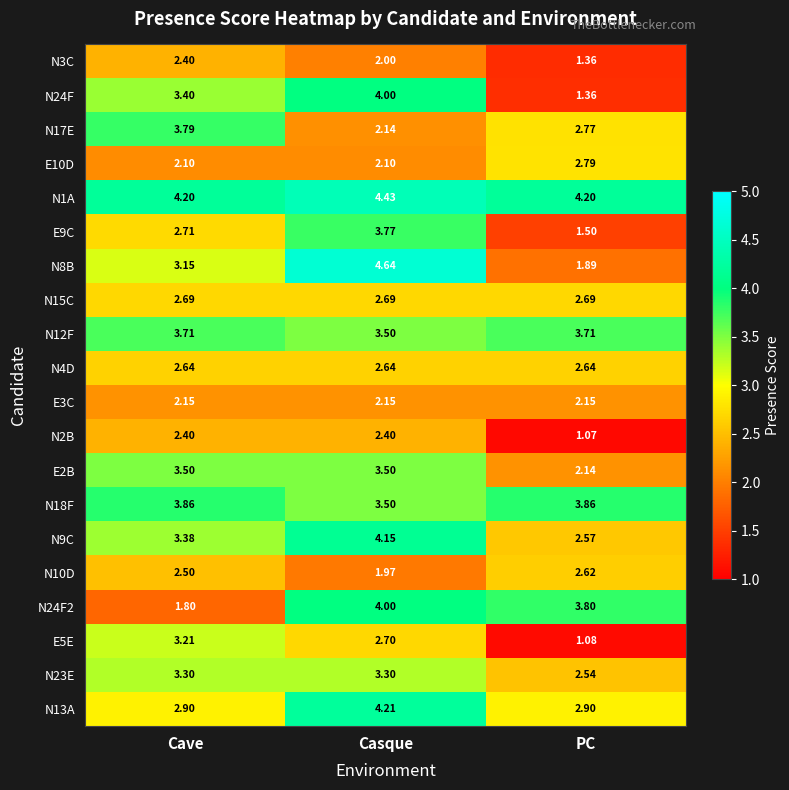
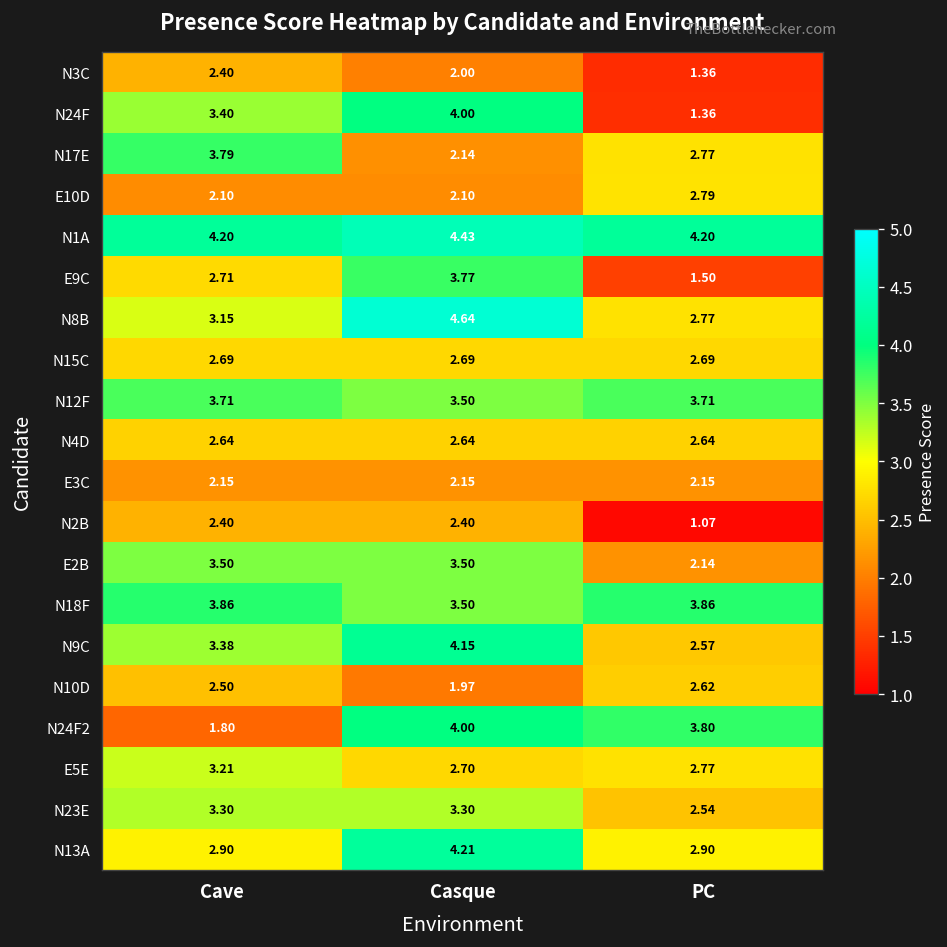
N8B, PC: 1.89 -> 2.77
E5E, PC: 1.08 -> 2.77
